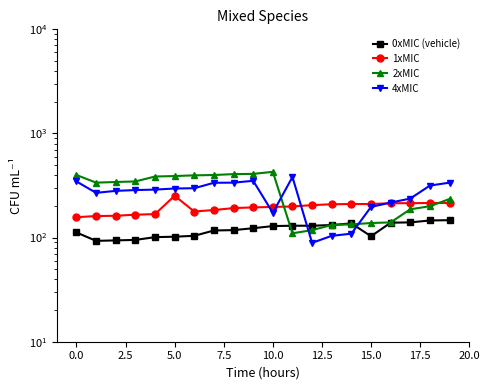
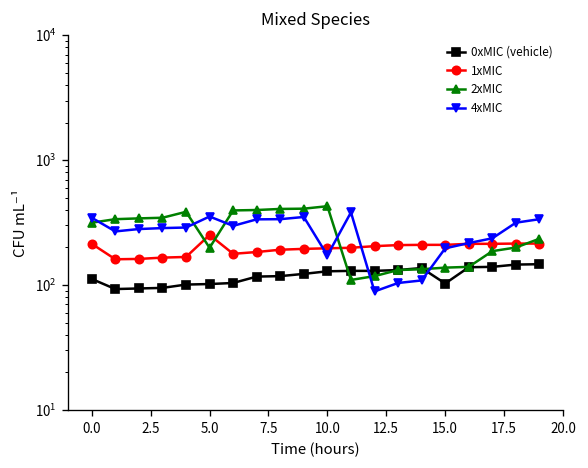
1xMIC, 0.0: 160 -> 210
2xMIC, 0.0: 400 -> 320
2xMIC, 5.0: 390 -> 200
4xMIC, 5.0: 300 -> 350
